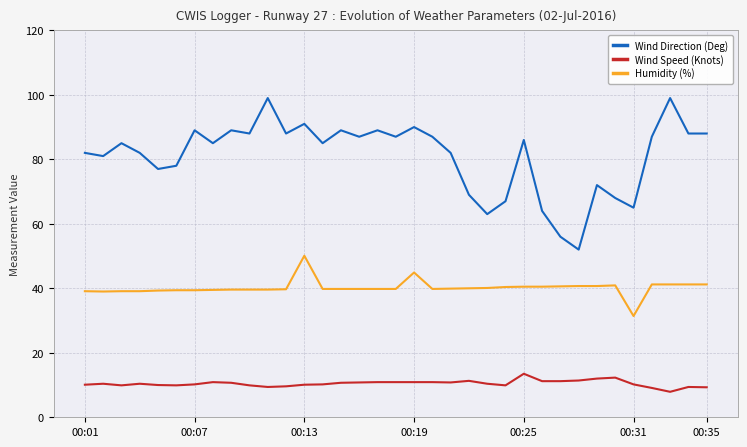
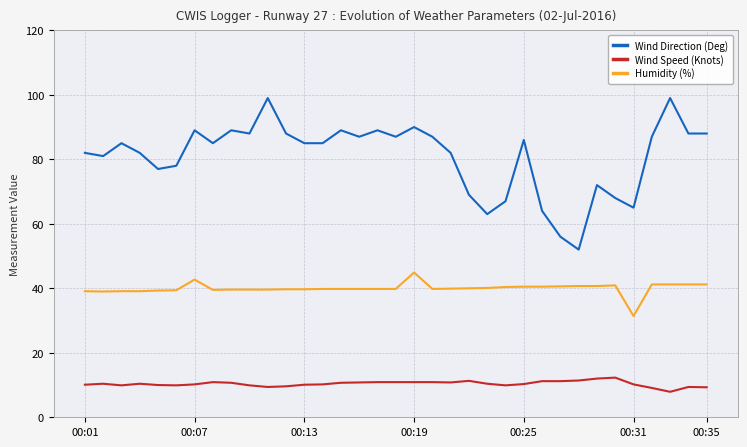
Humidity (%), 00:07: 39 -> 43
Wind Direction (Deg), 00:13: 91 -> 85
Humidity (%), 00:13: 50 -> 40
Wind Speed (Knots), 00:25: 14 -> 10
